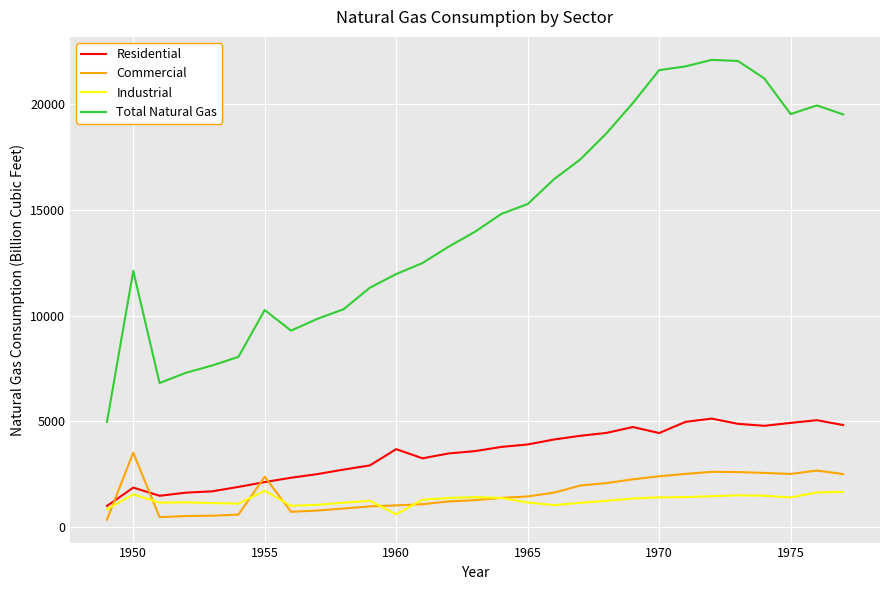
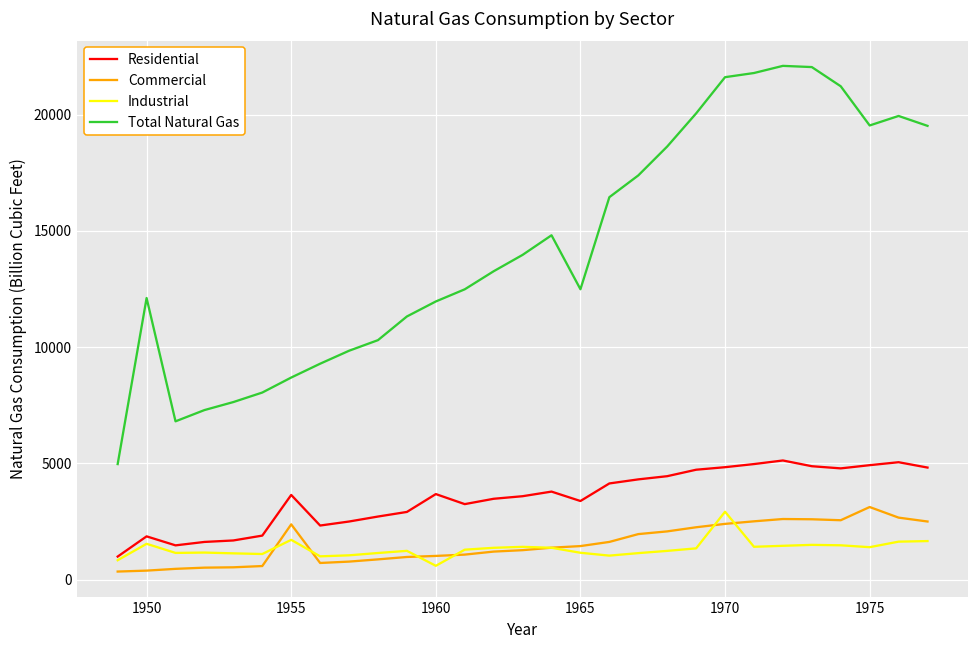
Commercial, 1950: 3500 -> 400
Residential, 1955: 2100 -> 3600
Total Natural Gas, 1955: 10300 -> 8700
Residential, 1965: 3900 -> 3400
Total Natural Gas, 1965: 15300 -> 12500
Residential, 1970: 4400 -> 4800
Industrial, 1970: 1400 -> 2900
Commercial, 1975: 2500 -> 3100
